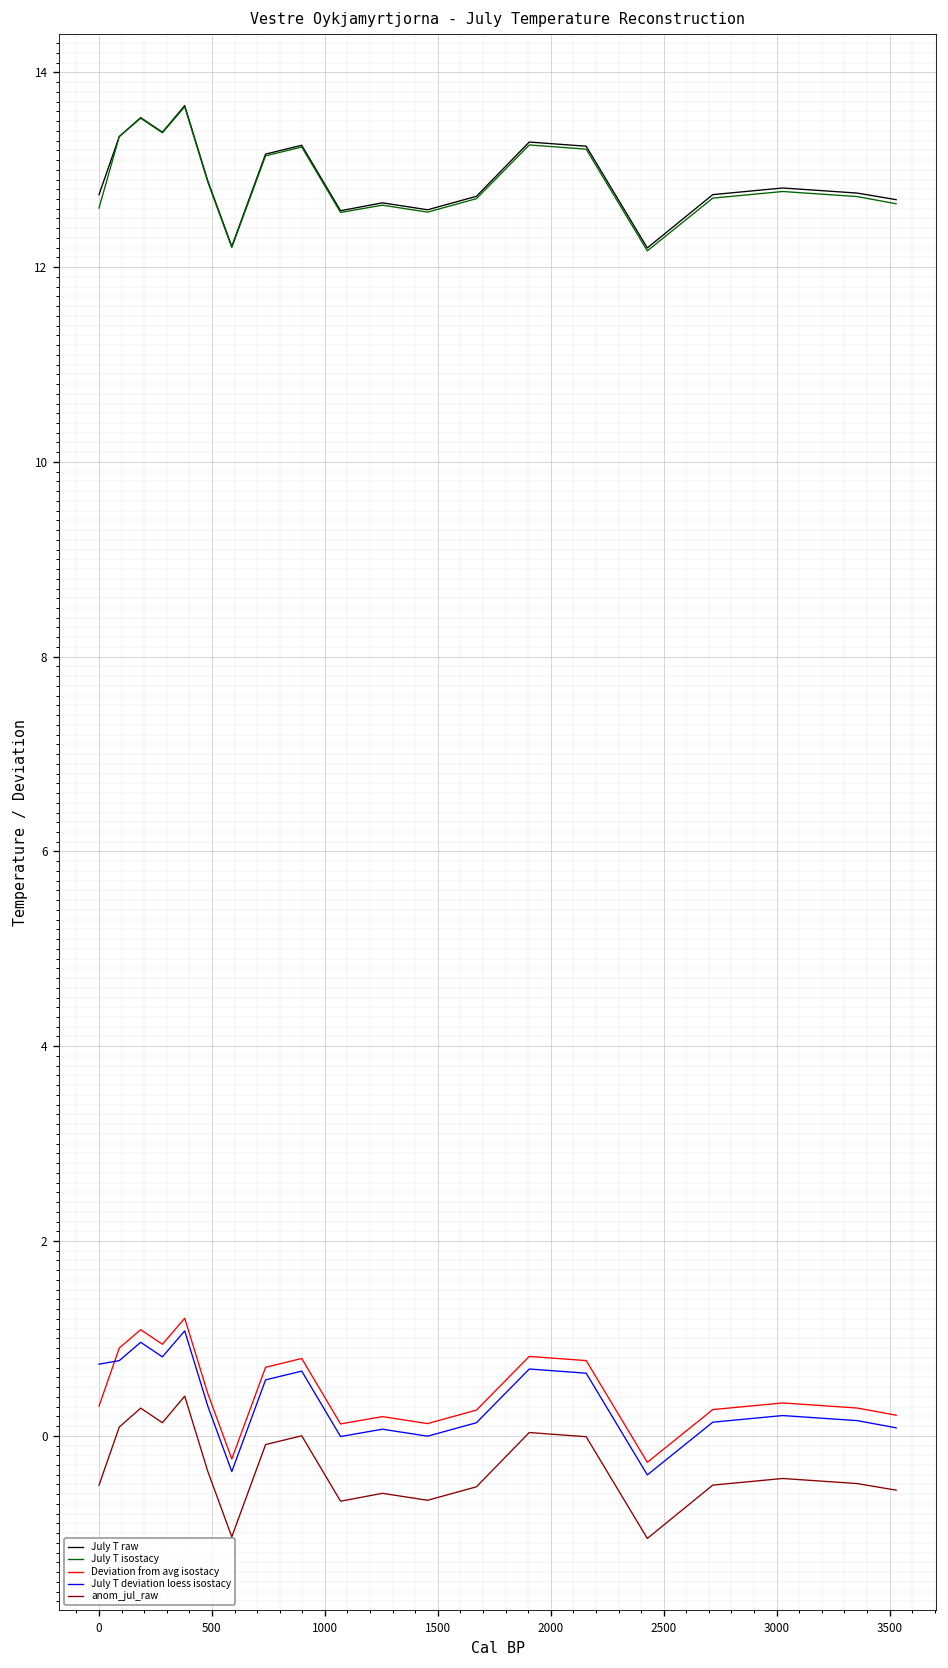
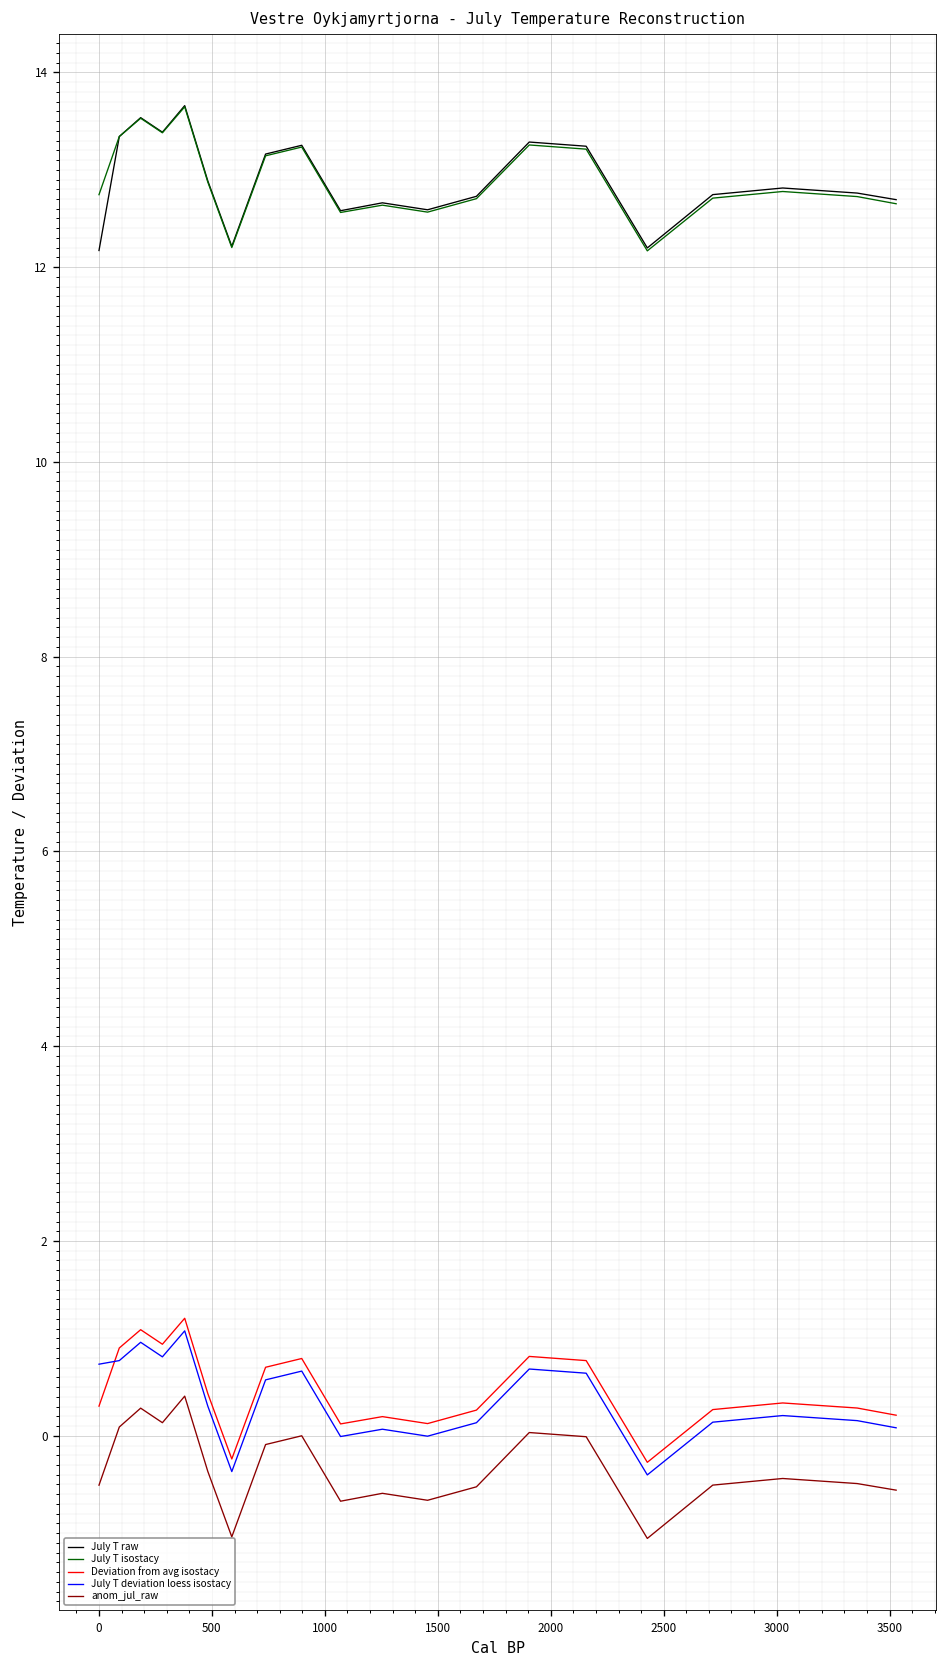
July T raw, 0: 12.7 -> 12.2
July T isostacy, 0: 12.6 -> 12.7
